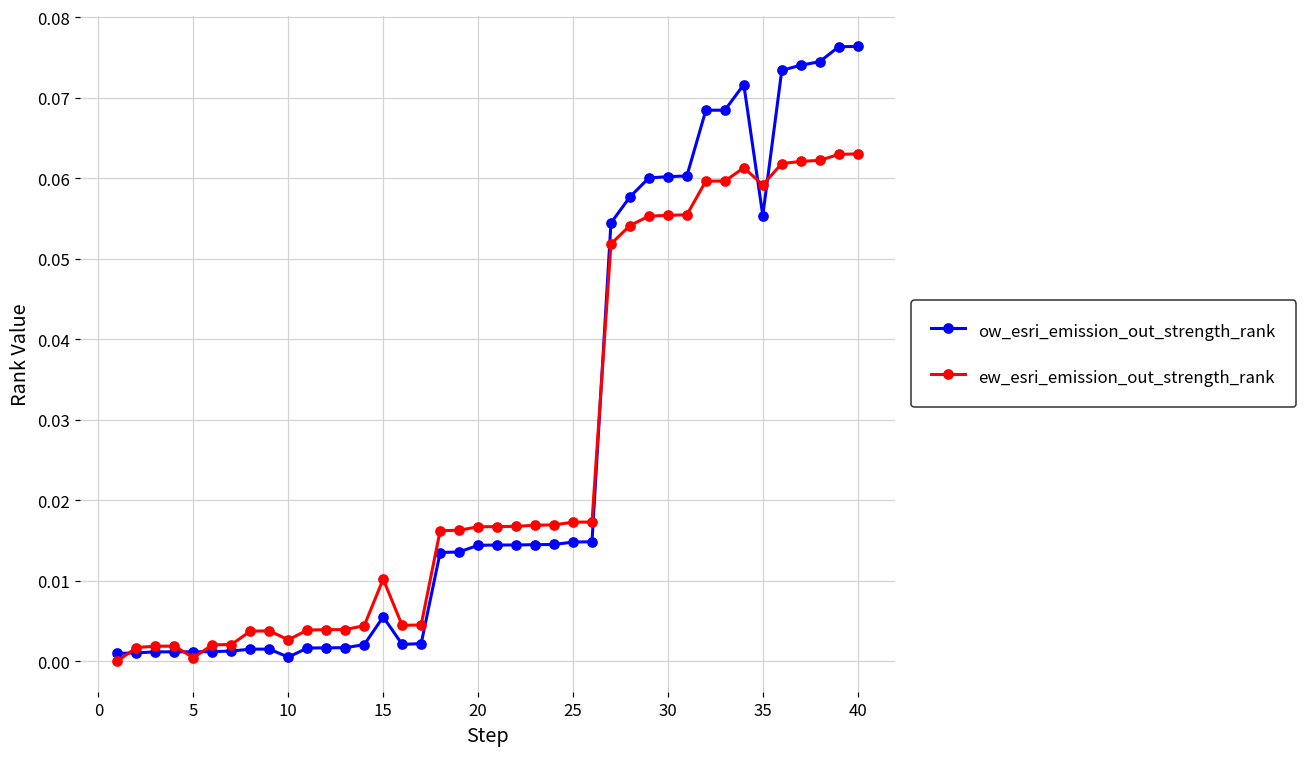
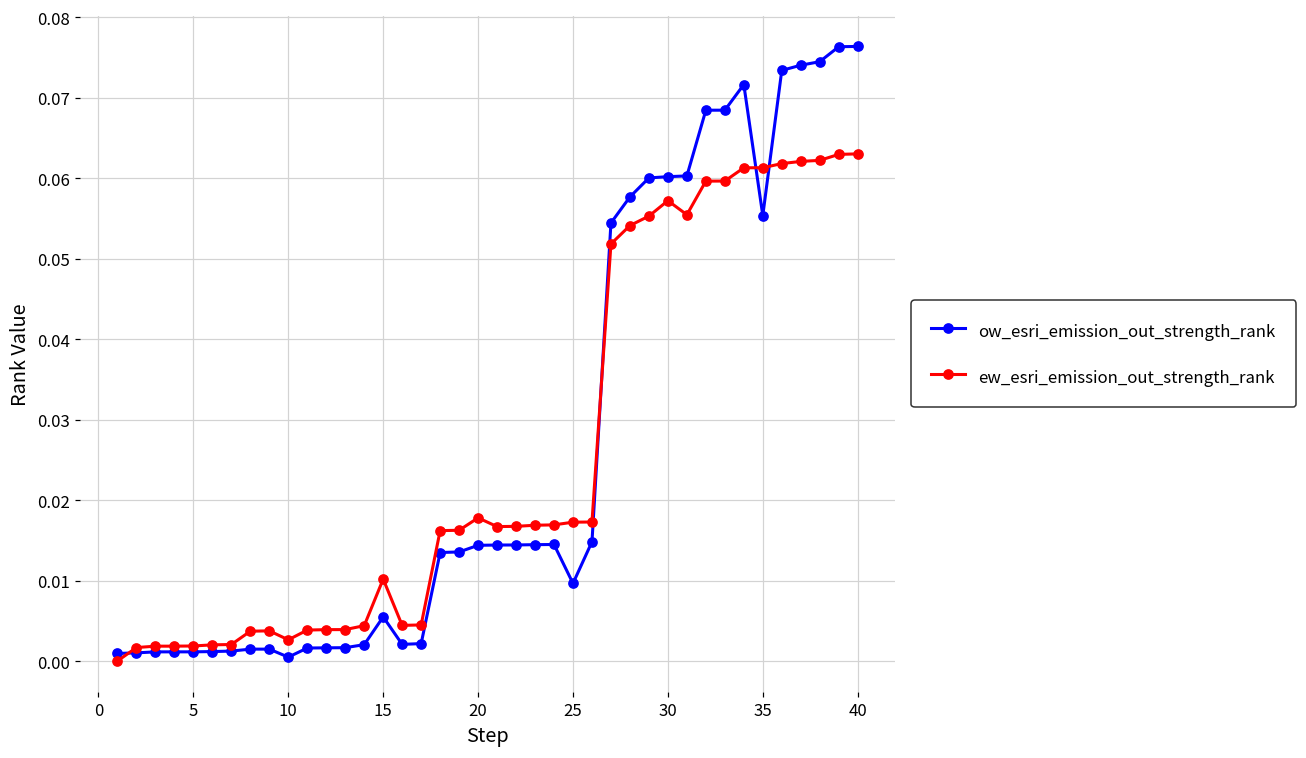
ew_esri_emission_out_strength_rank, 5: 0.000 -> 0.002
ew_esri_emission_out_strength_rank, 20: 0.017 -> 0.018
ow_esri_emission_out_strength_rank, 25: 0.015 -> 0.010
ew_esri_emission_out_strength_rank, 30: 0.055 -> 0.057
ew_esri_emission_out_strength_rank, 35: 0.059 -> 0.061
